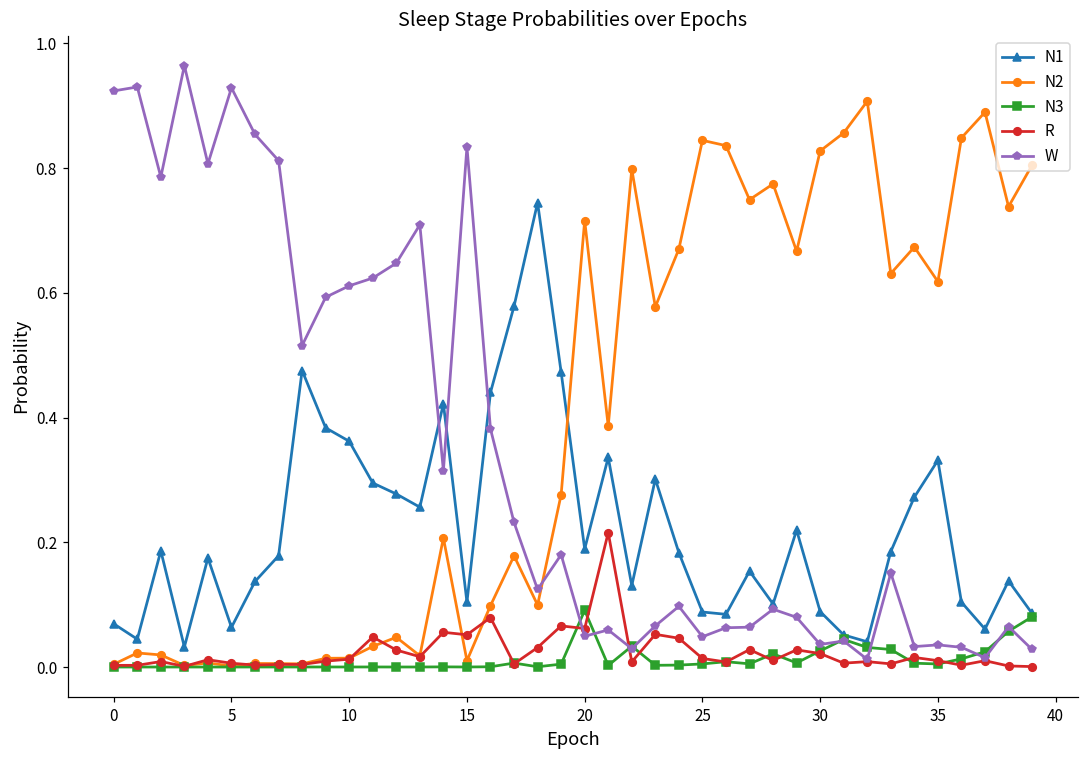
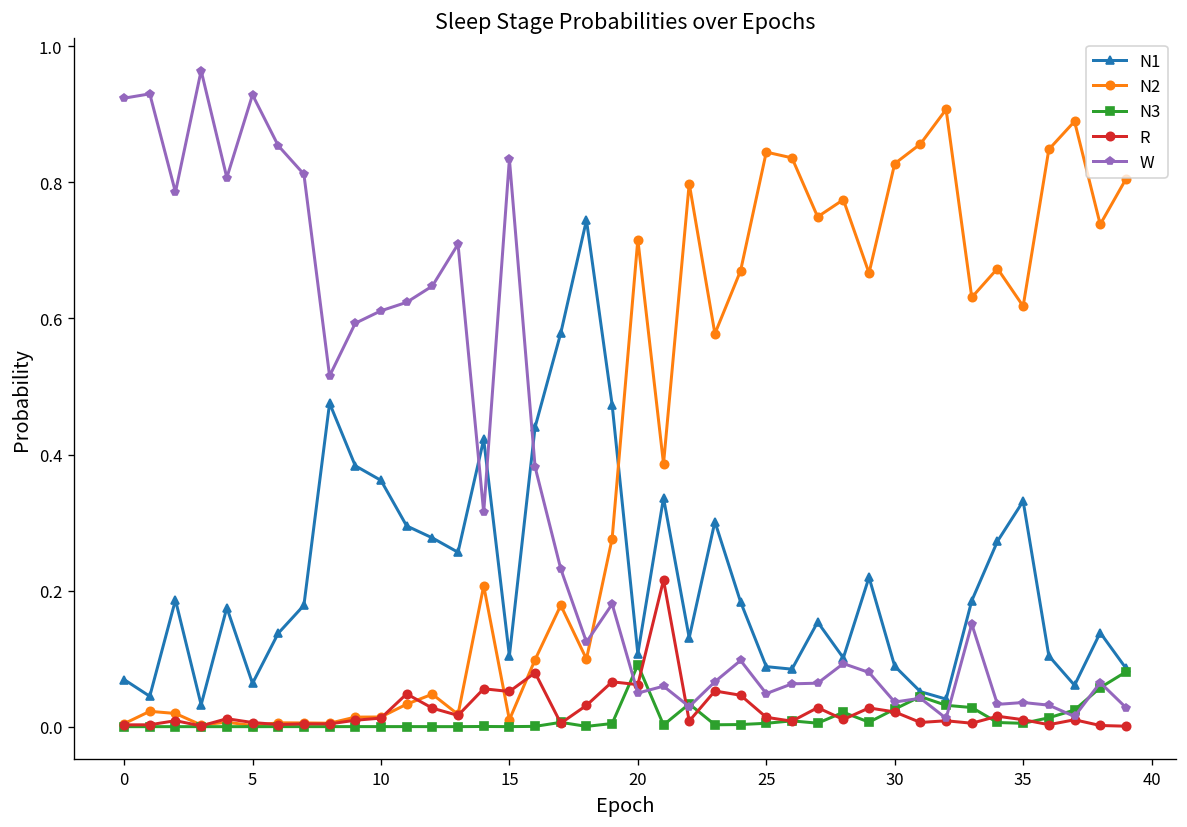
N1, 20: 0.19 -> 0.11
